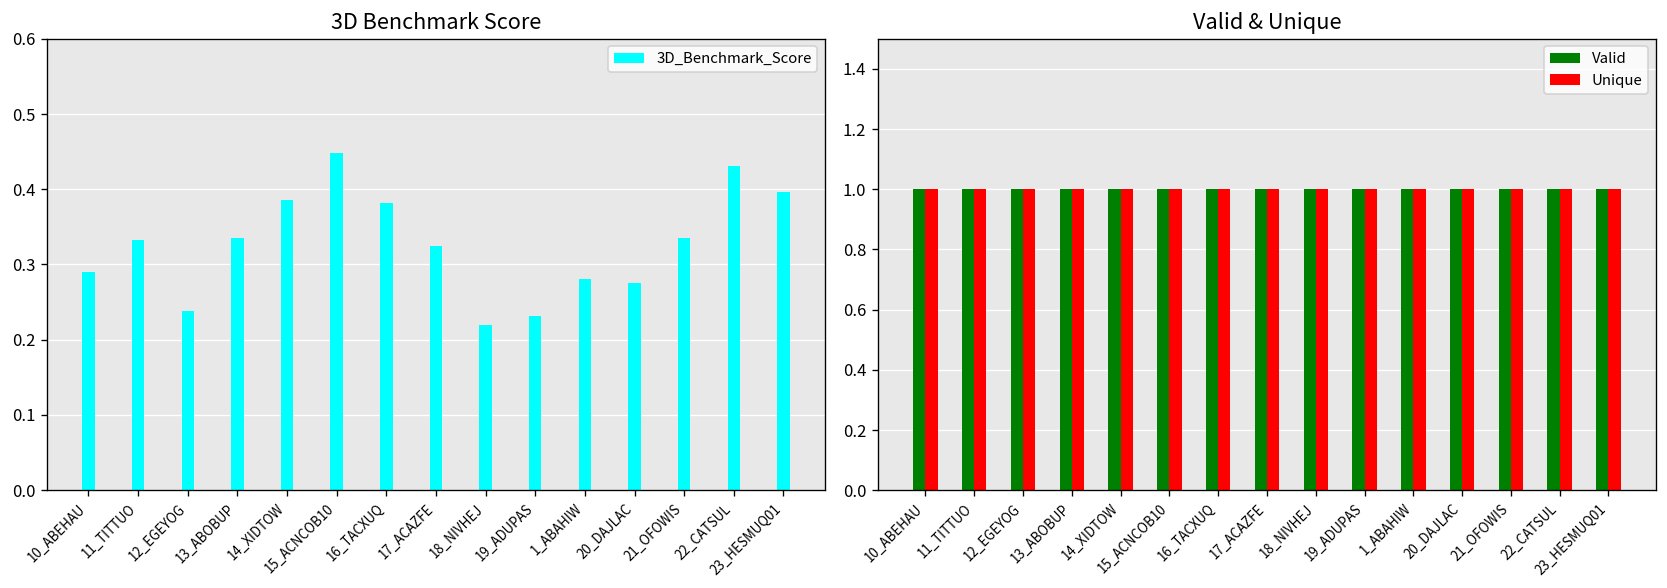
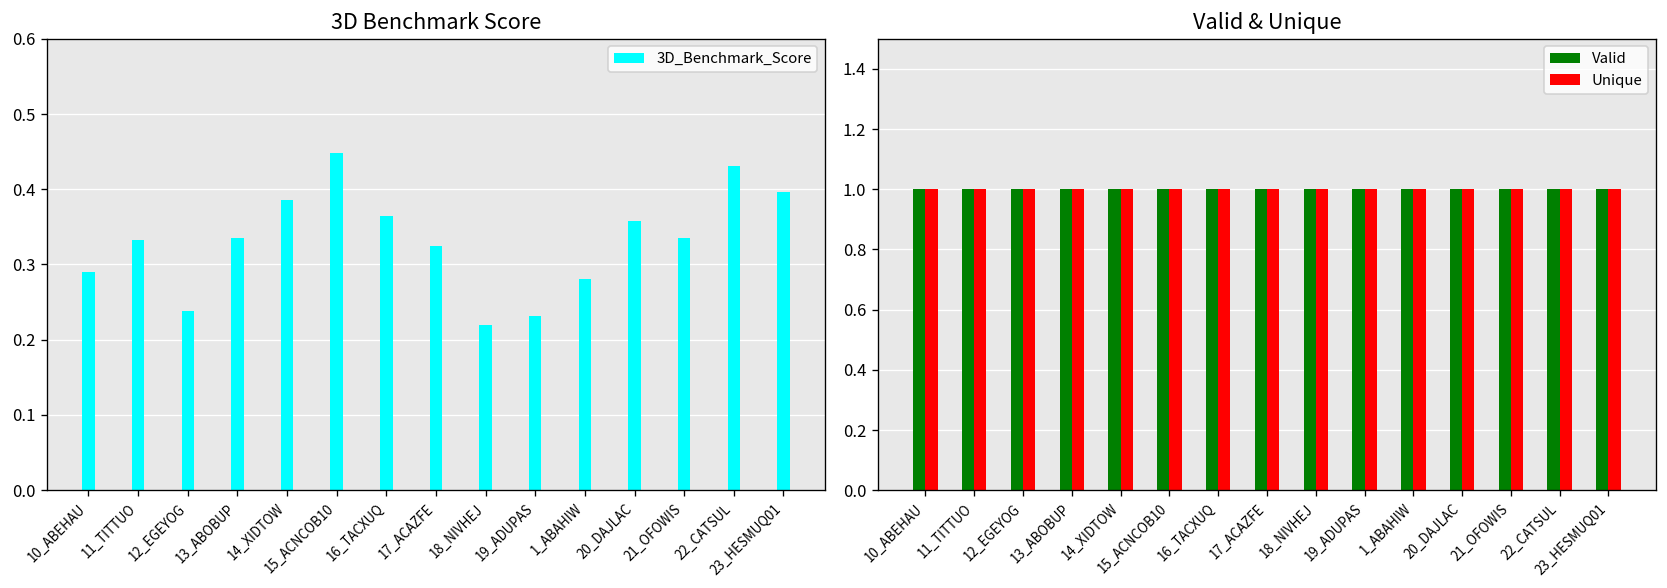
3D Benchmark Score, 16_TACXUQ: 0.38 -> 0.36
3D Benchmark Score, 20_DAJLAC: 0.28 -> 0.36
